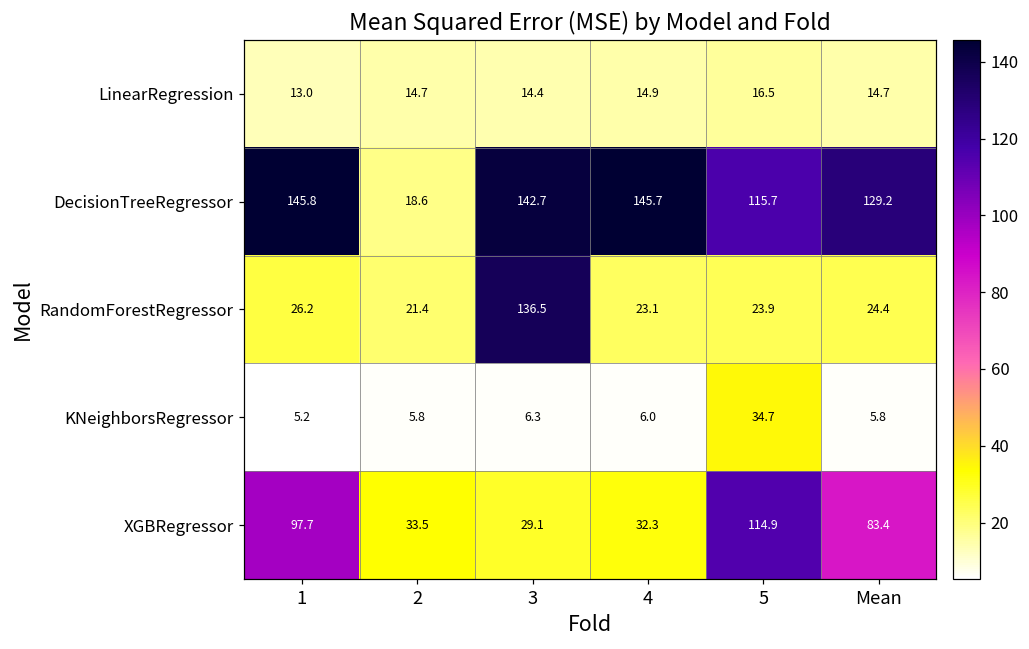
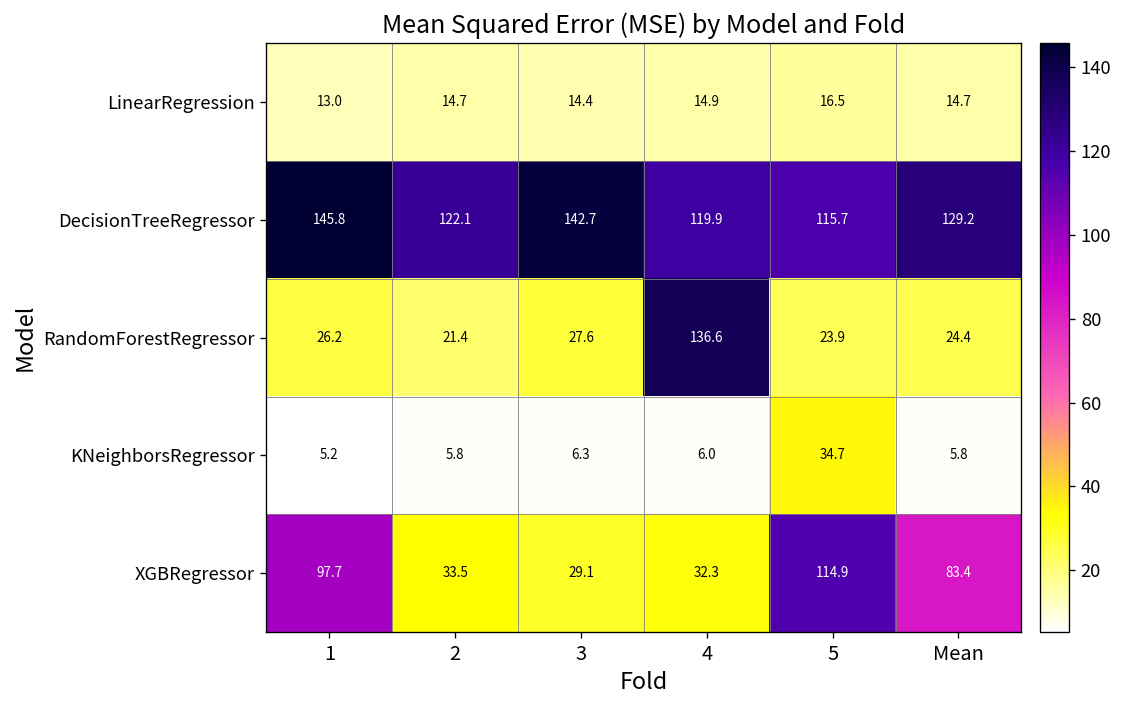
DecisionTreeRegressor, 2: 18.6 -> 122.1
DecisionTreeRegressor, 4: 145.7 -> 119.9
RandomForestRegressor, 3: 136.5 -> 27.6
RandomForestRegressor, 4: 23.1 -> 136.6
